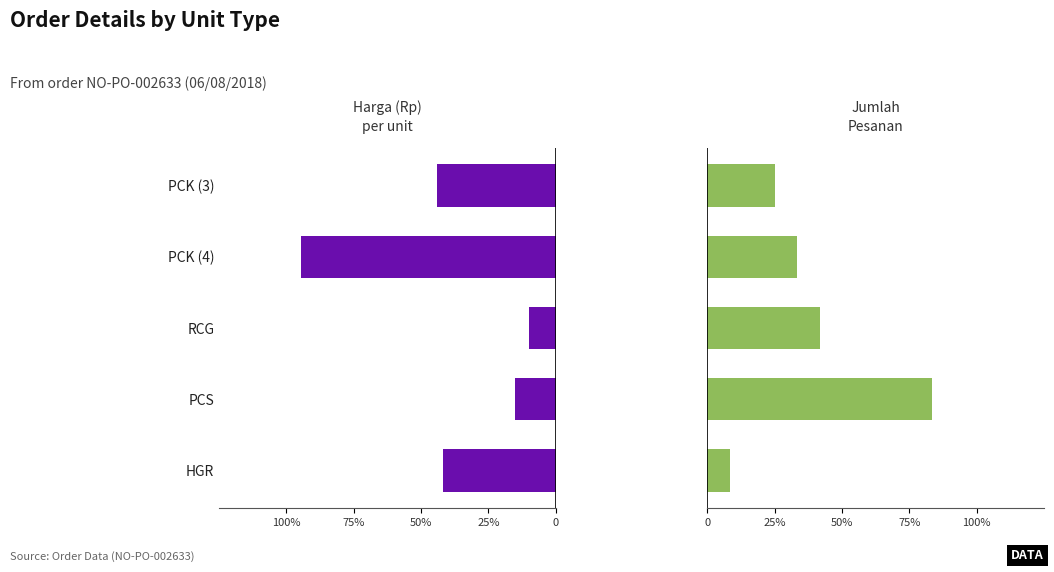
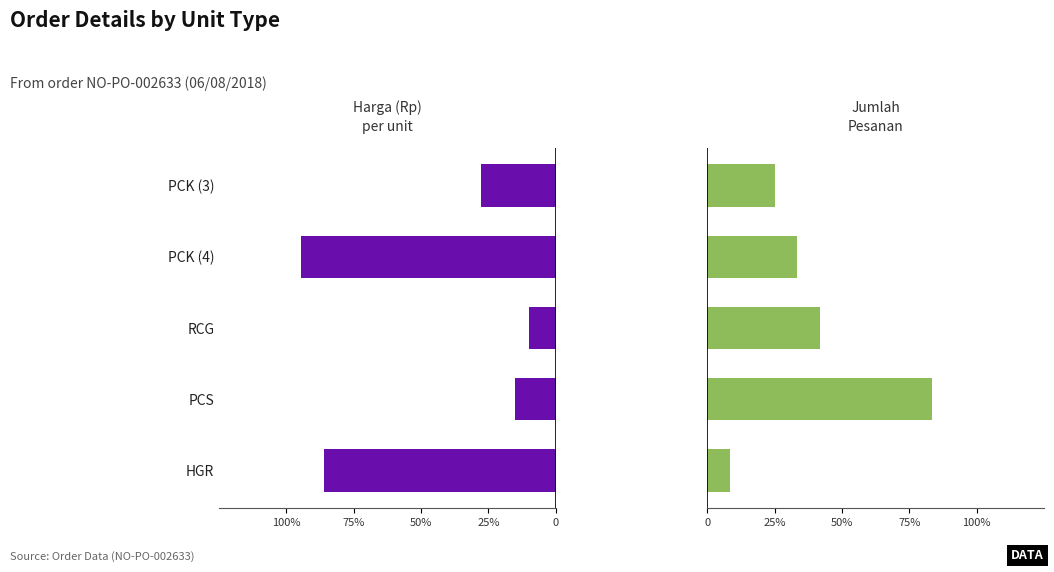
Harga (Rp) per unit, PCK (3): 44% -> 28%
Harga (Rp) per unit, HGR: 42% -> 86%
